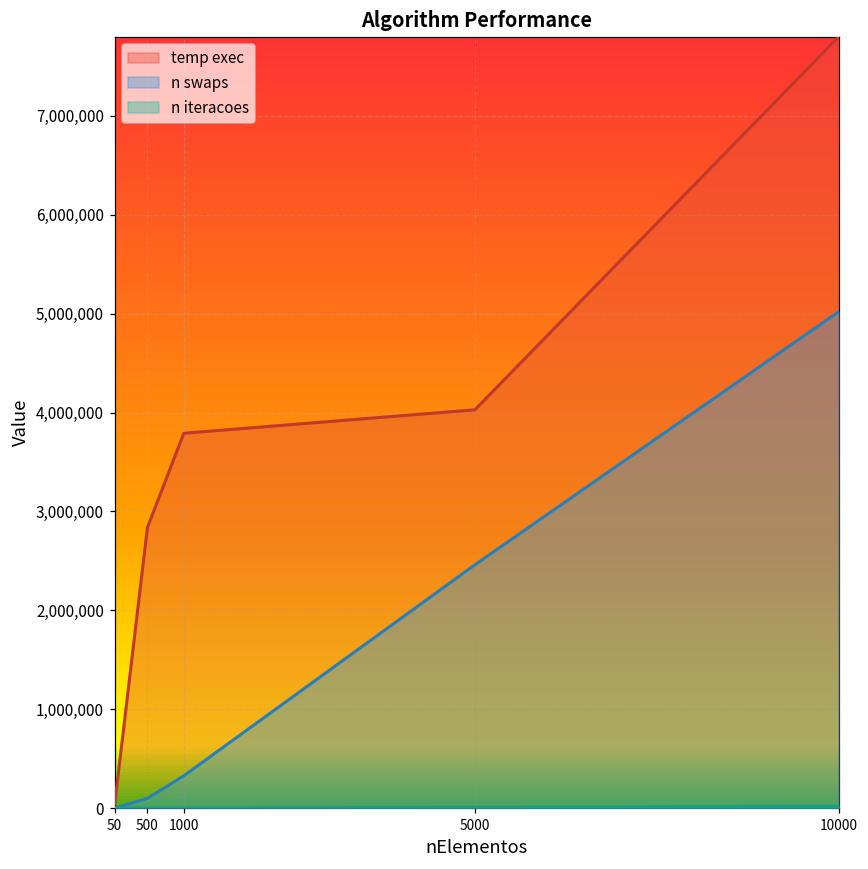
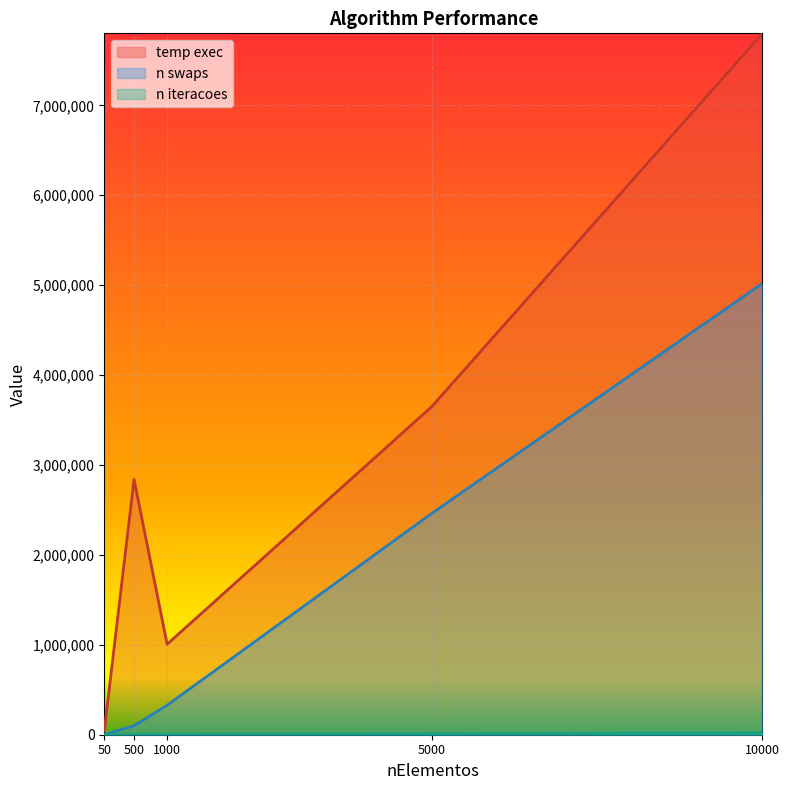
temp exec, 1000: 3,800,000 -> 1,000,000
temp exec, 5000: 4,000,000 -> 3,600,000
